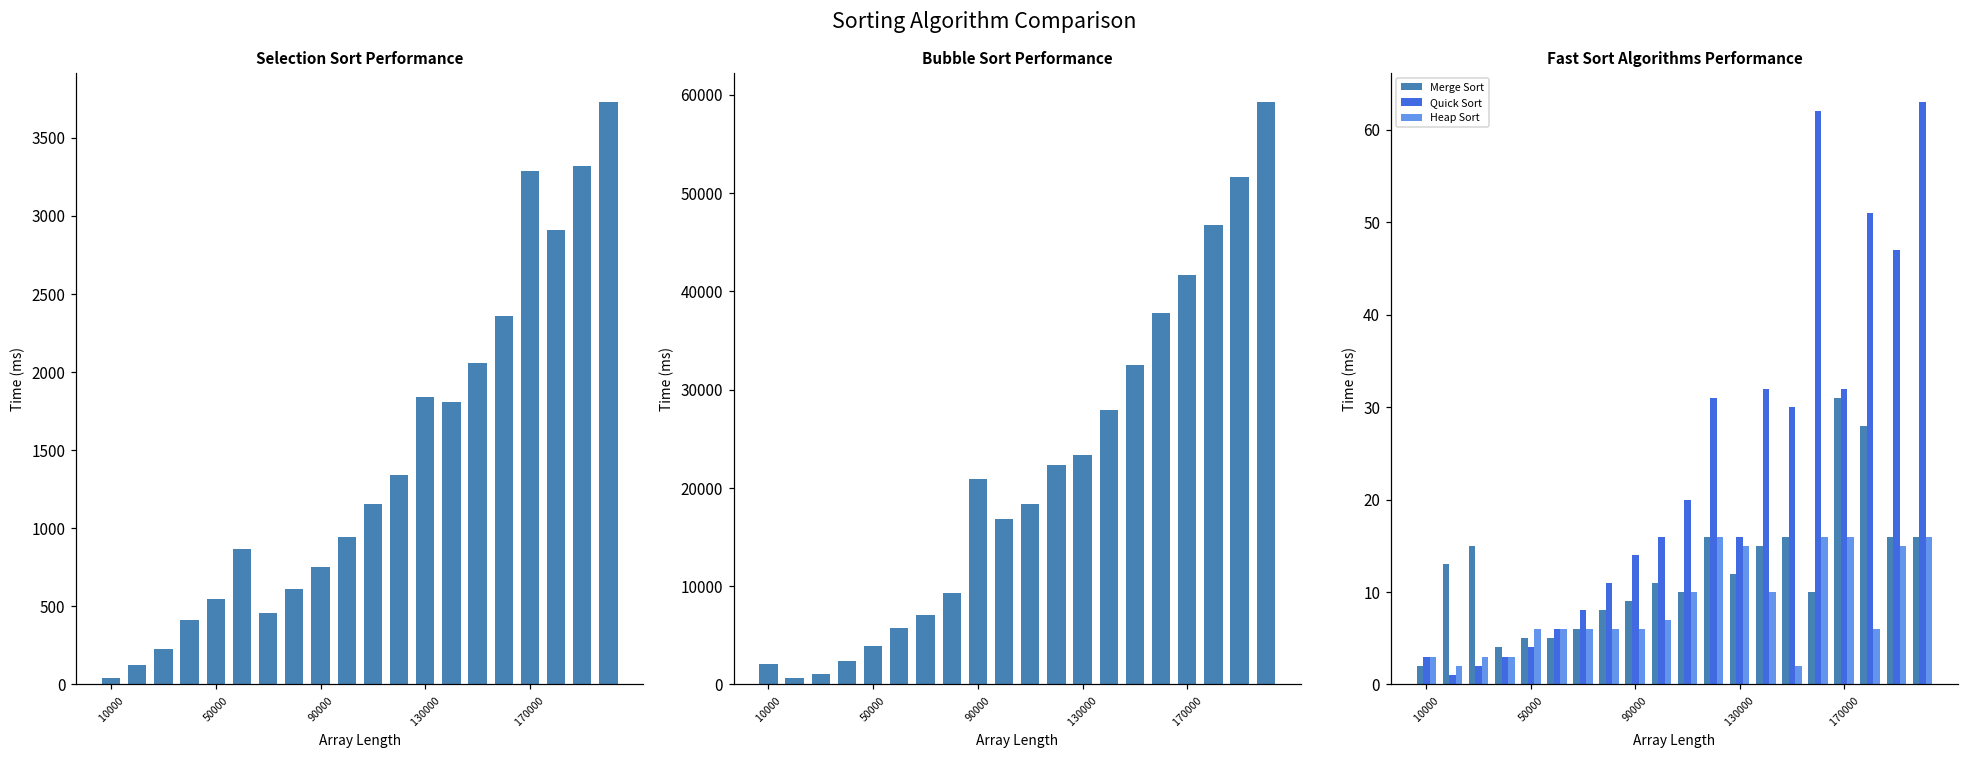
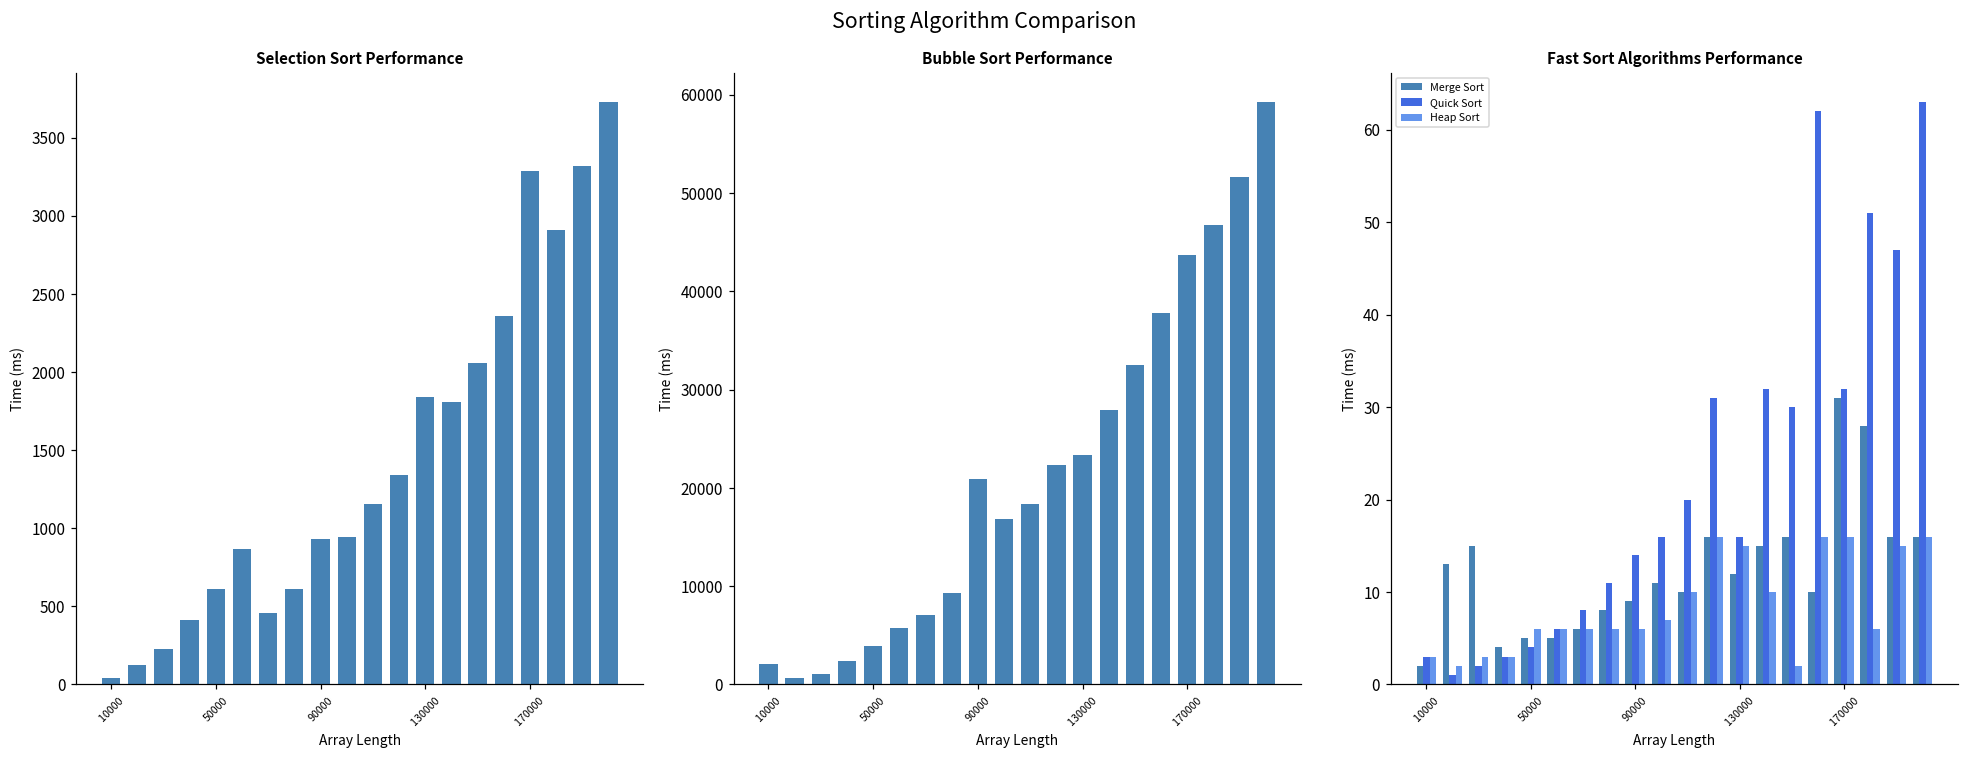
Selection Sort Performance, 50000: 550 -> 610
Selection Sort Performance, 90000: 760 -> 930
Bubble Sort Performance, 170000: 42000 -> 44000
